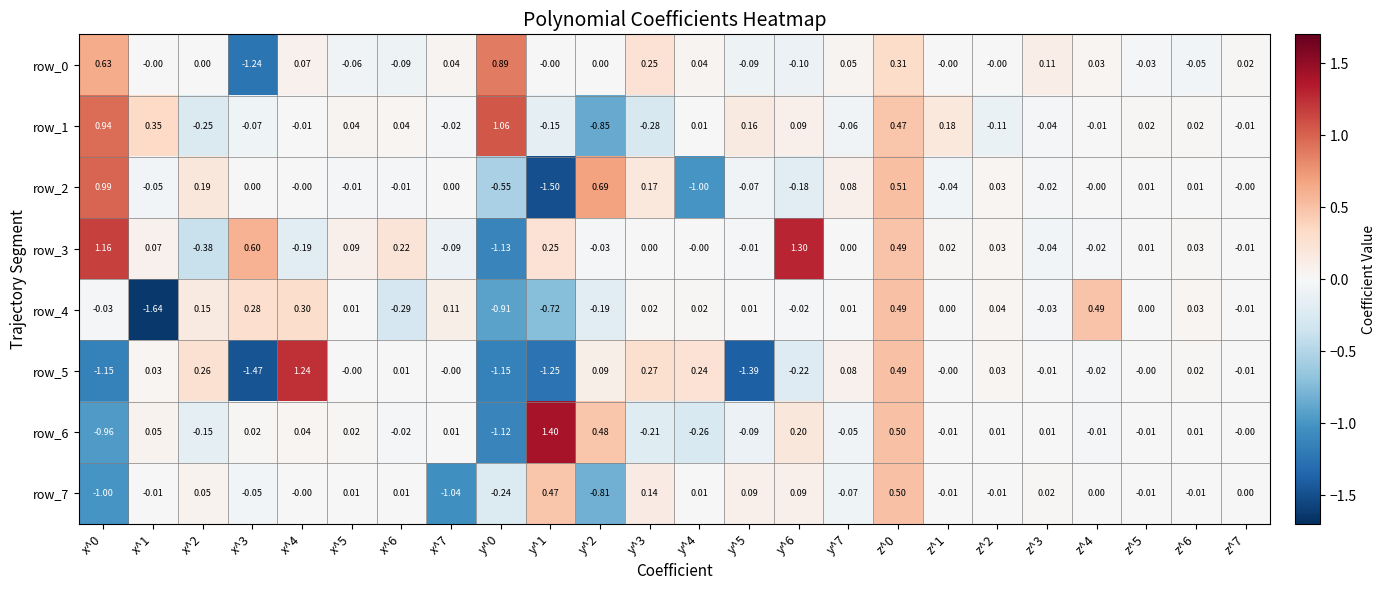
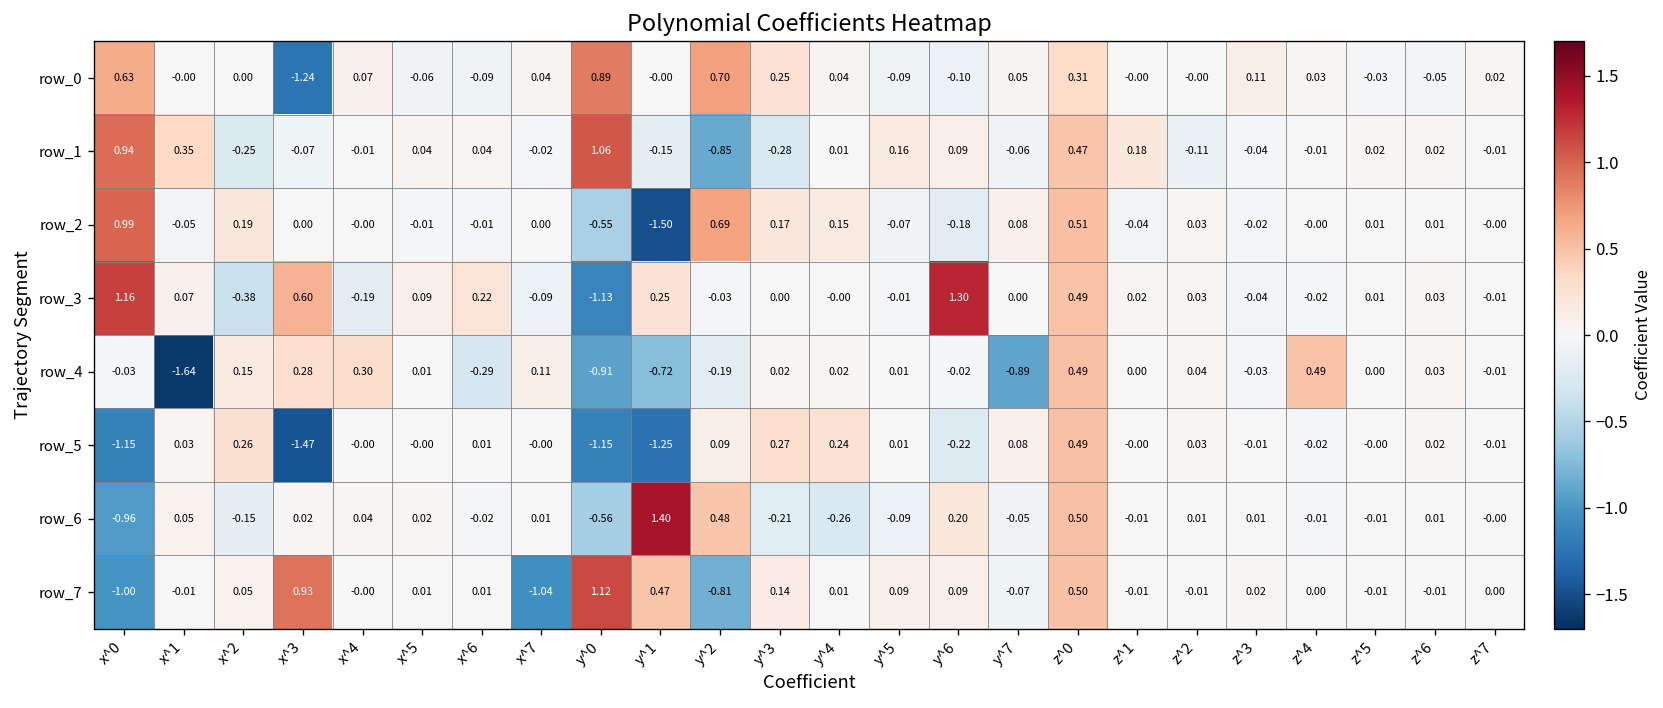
row_0, y^2: 0.00 -> 0.70
row_2, y^4: -1.00 -> 0.15
row_4, y^7: 0.01 -> -0.89
row_5, x^4: 1.24 -> -0.00
row_5, y^5: -1.39 -> 0.01
row_6, y^0: -1.12 -> -0.56
row_7, x^3: -0.05 -> 0.93
row_7, y^0: -0.24 -> 1.12
